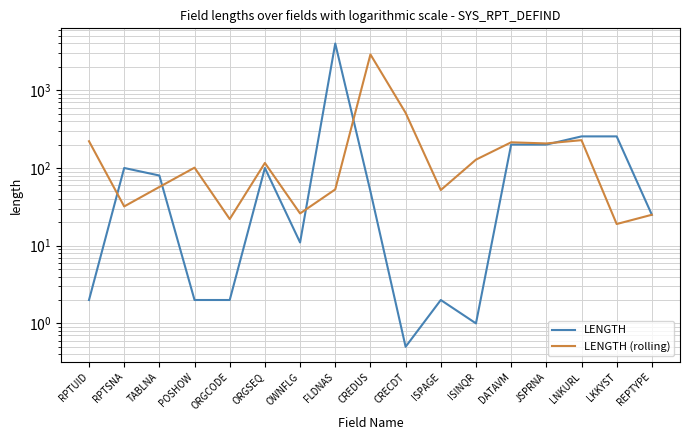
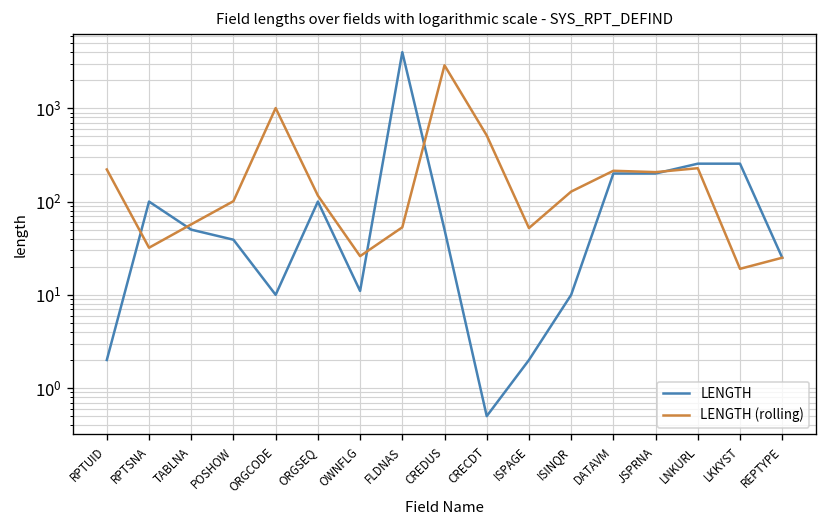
LENGTH, TABLNA: 80 -> 50
LENGTH, POSHOW: 2 -> 40
LENGTH, ORGCODE: 2 -> 10
LENGTH (rolling), ORGCODE: 22 -> 1000
LENGTH, ISINQR: 1 -> 10
